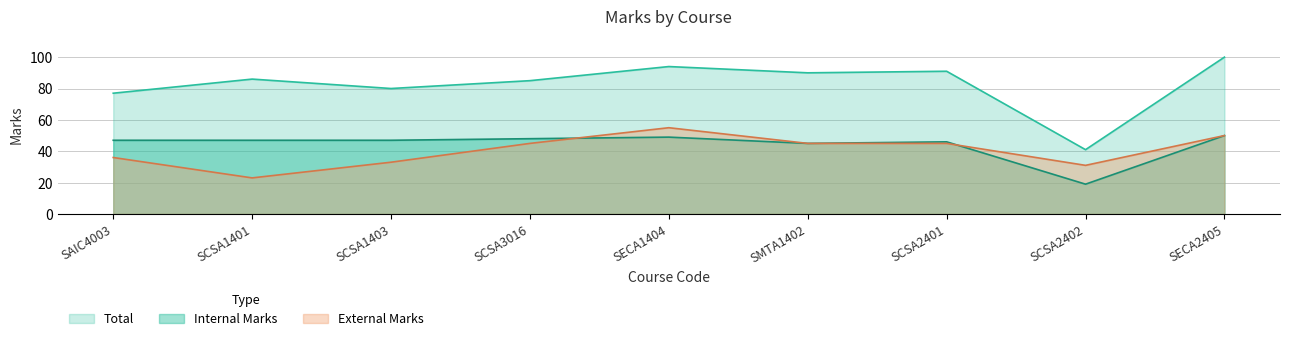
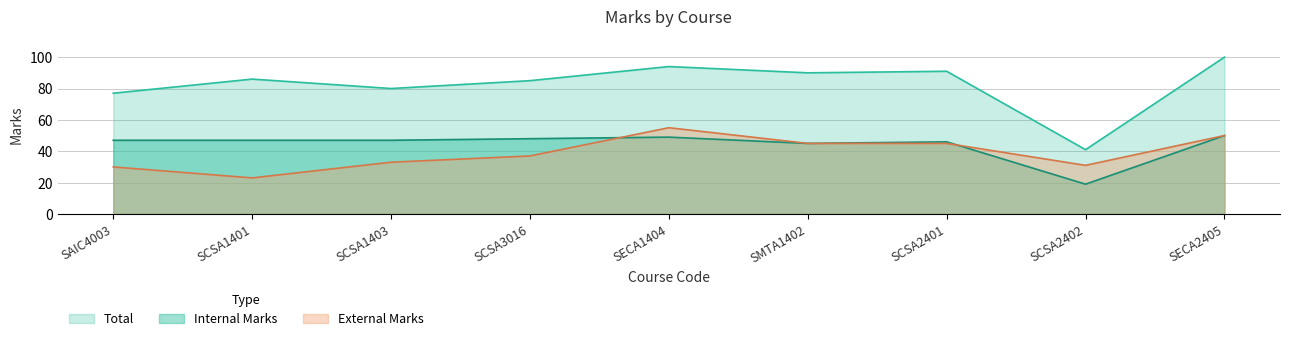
External Marks, SAIC4003: 36 -> 30
External Marks, SCSA3016: 45 -> 37
